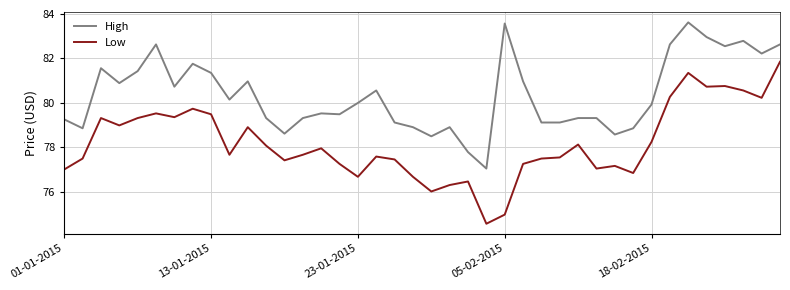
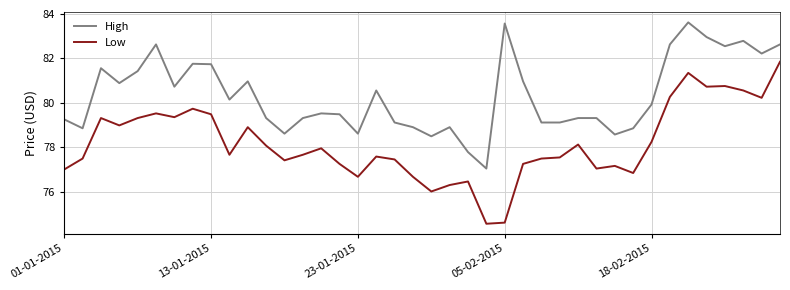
High, 13-01-2015: 81.4 -> 81.7
High, 23-01-2015: 80.0 -> 78.6
Low, 05-02-2015: 75.0 -> 74.6
